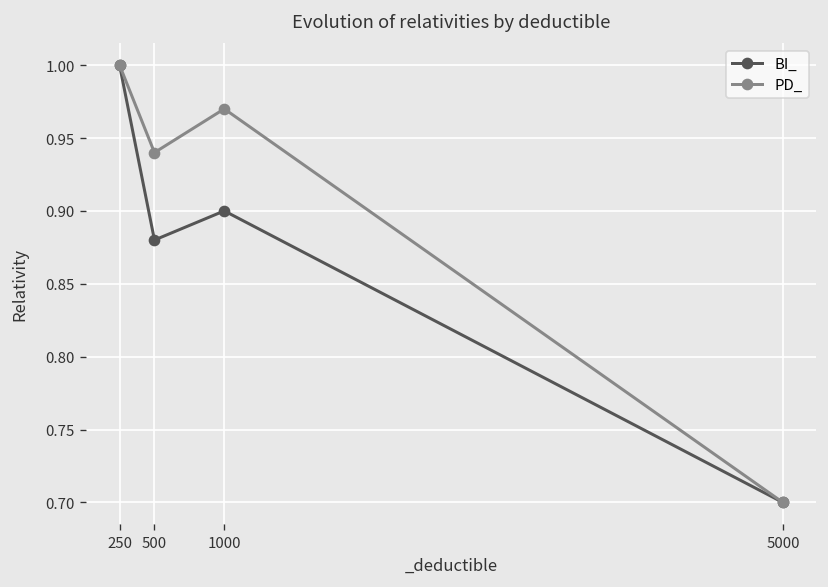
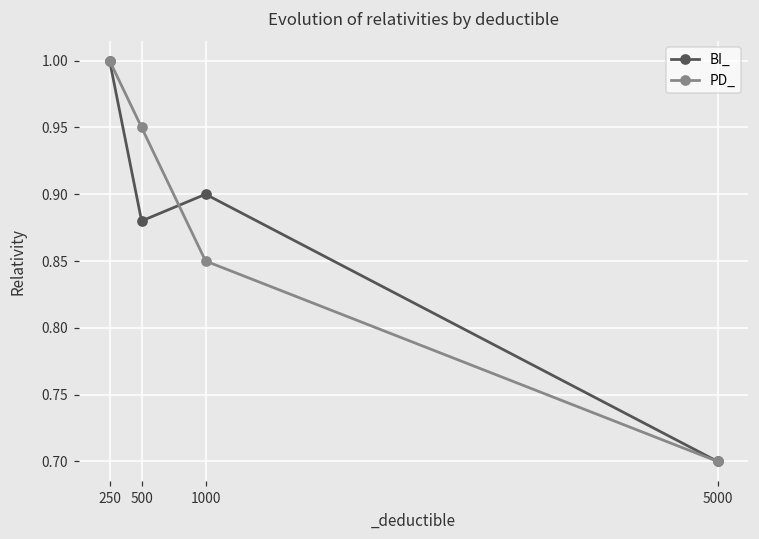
PD_, 500: 0.94 -> 0.95
PD_, 1000: 0.97 -> 0.85
